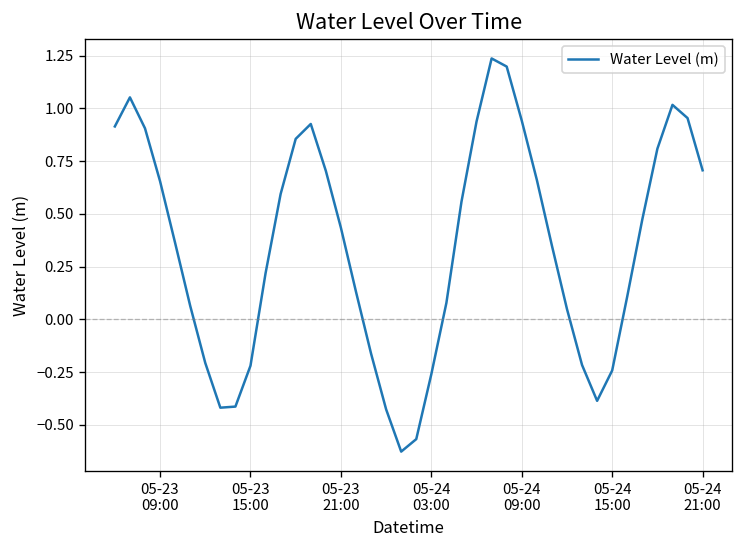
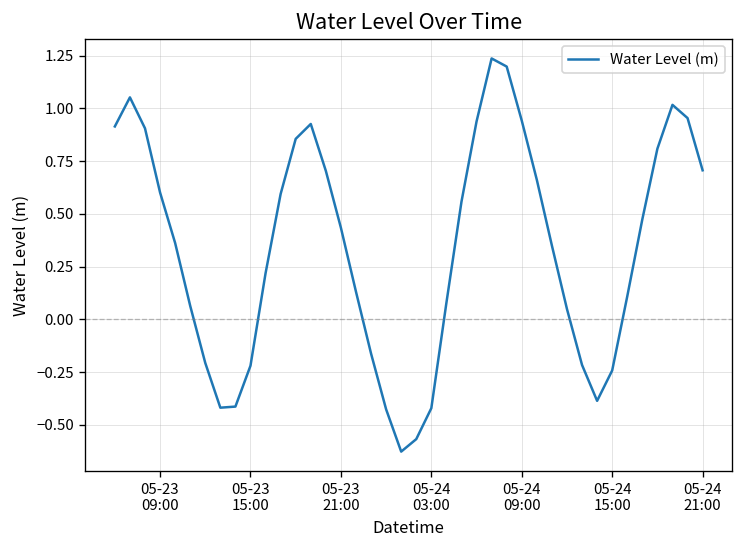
05-23 09:00: 0.65 -> 0.60
05-24 03:00: -0.26 -> -0.42
